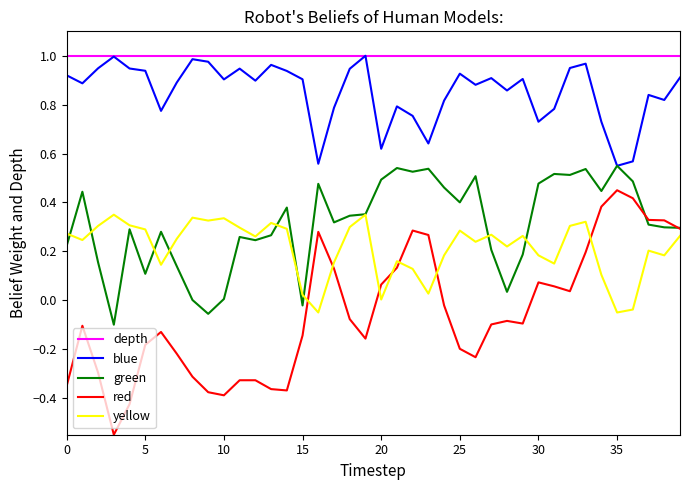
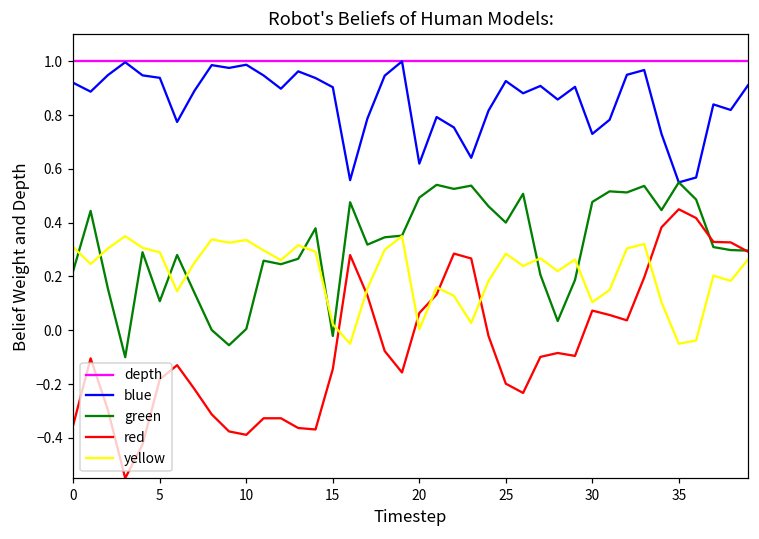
yellow, 0: 0.27 -> 0.31
blue, 10: 0.90 -> 0.99
yellow, 30: 0.18 -> 0.10
